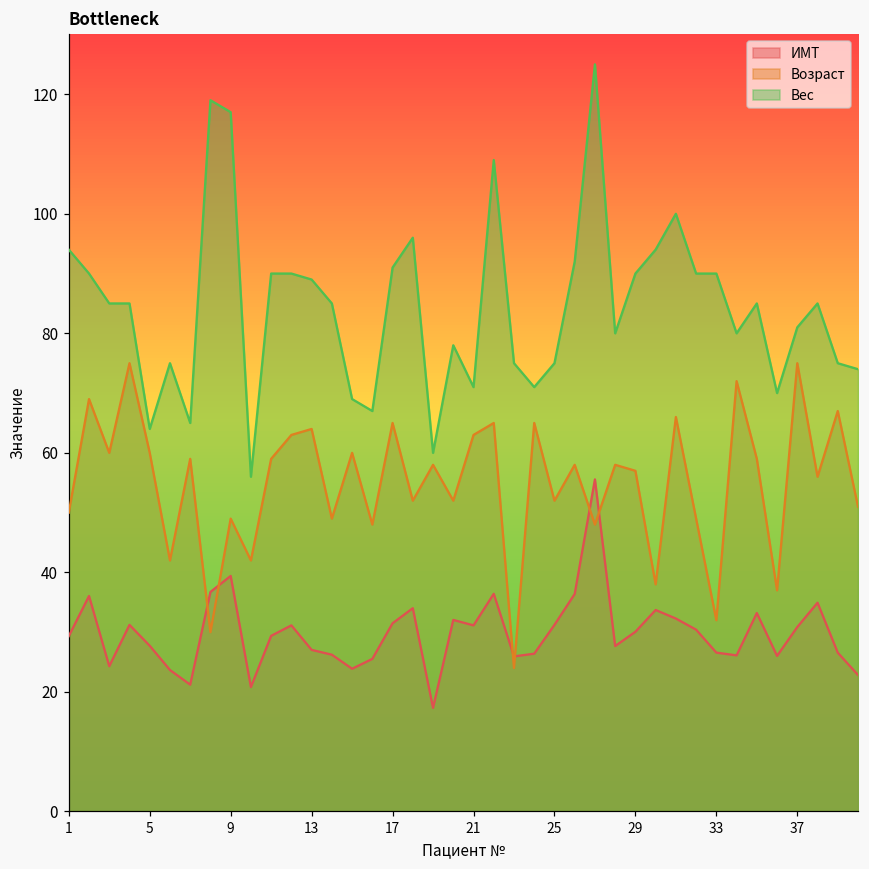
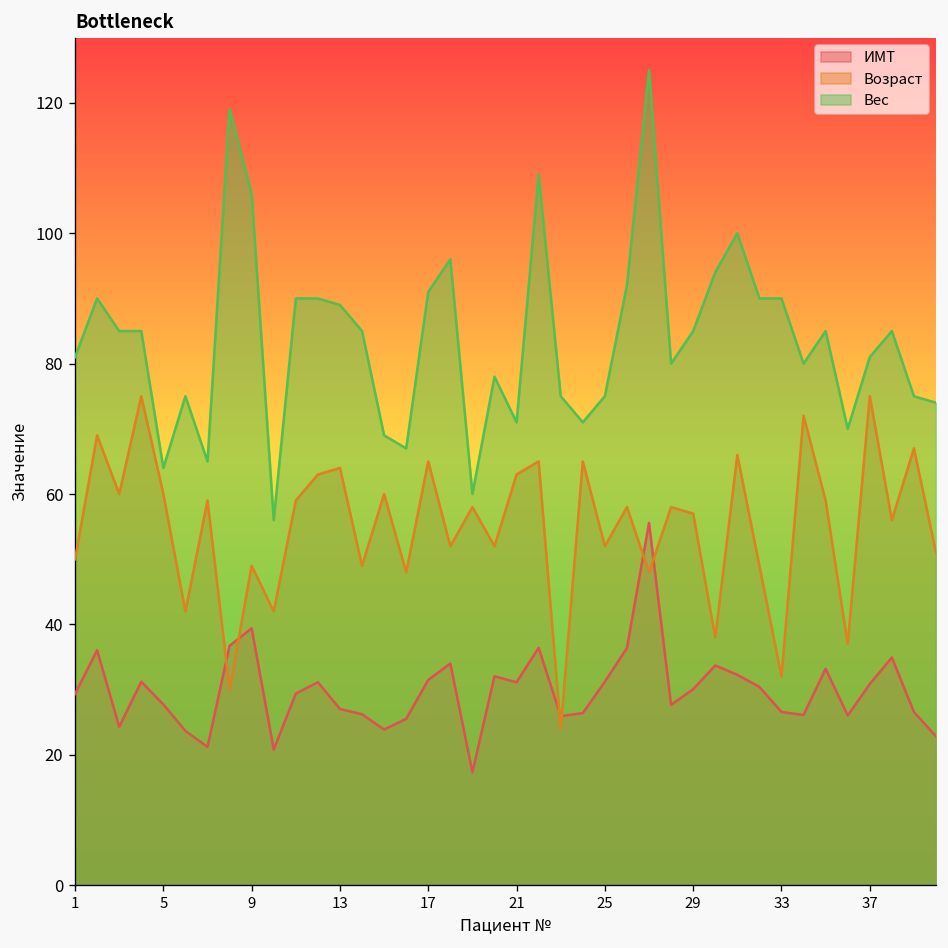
Вес, 1: 94 -> 81
Вес, 9: 117 -> 106
Вес, 29: 90 -> 85
